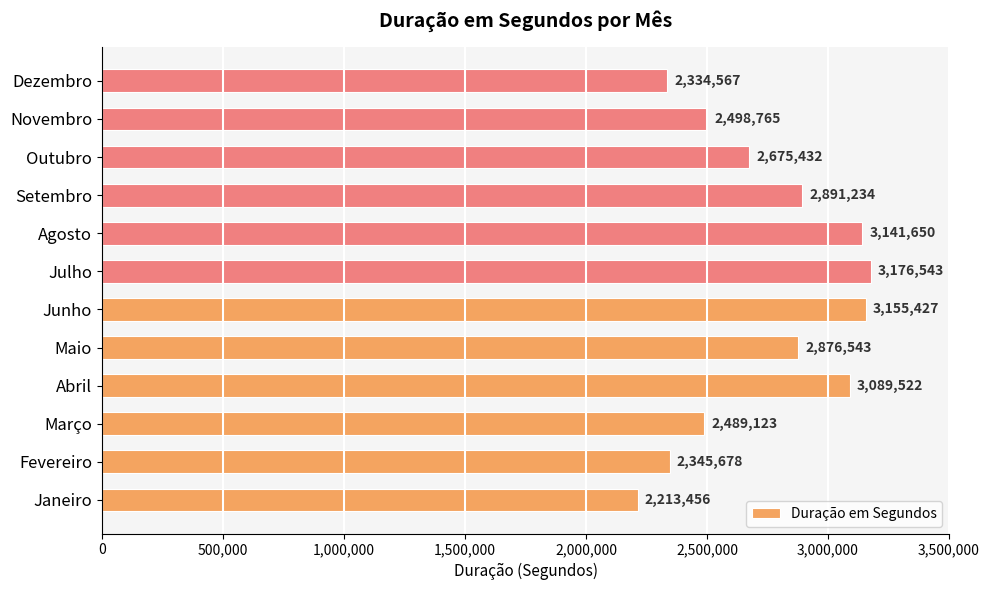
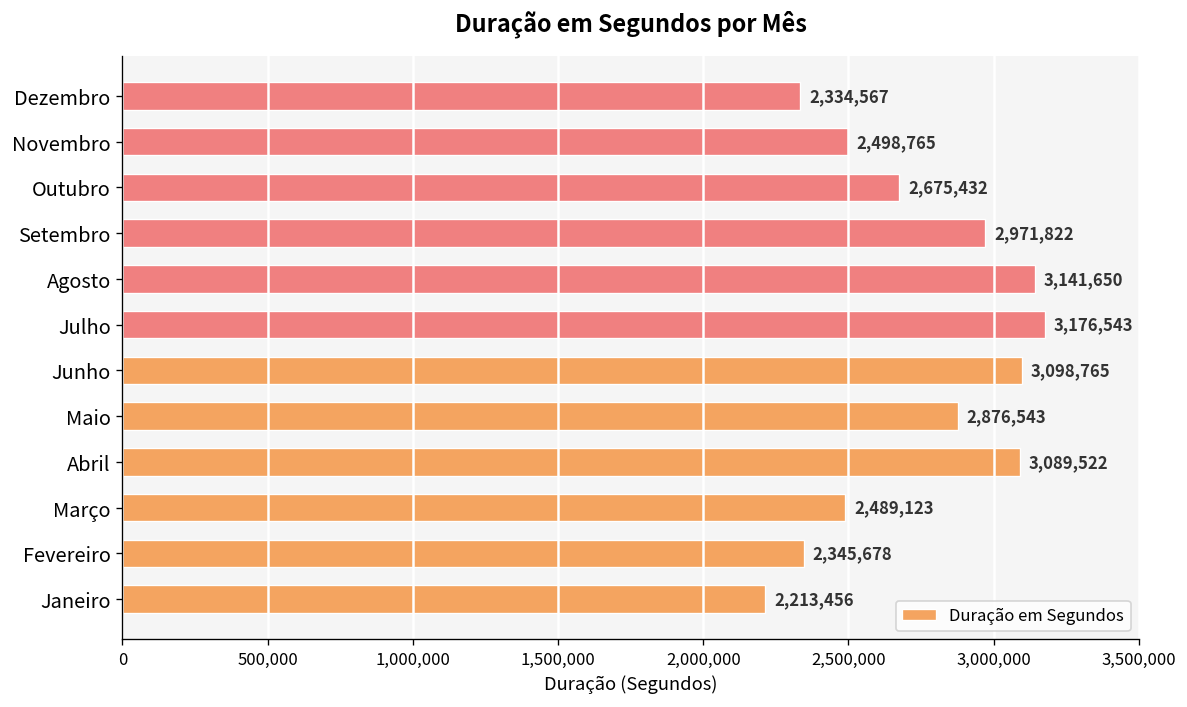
Setembro: 2,891,234 -> 2,971,822
Junho: 3,155,427 -> 3,098,765
